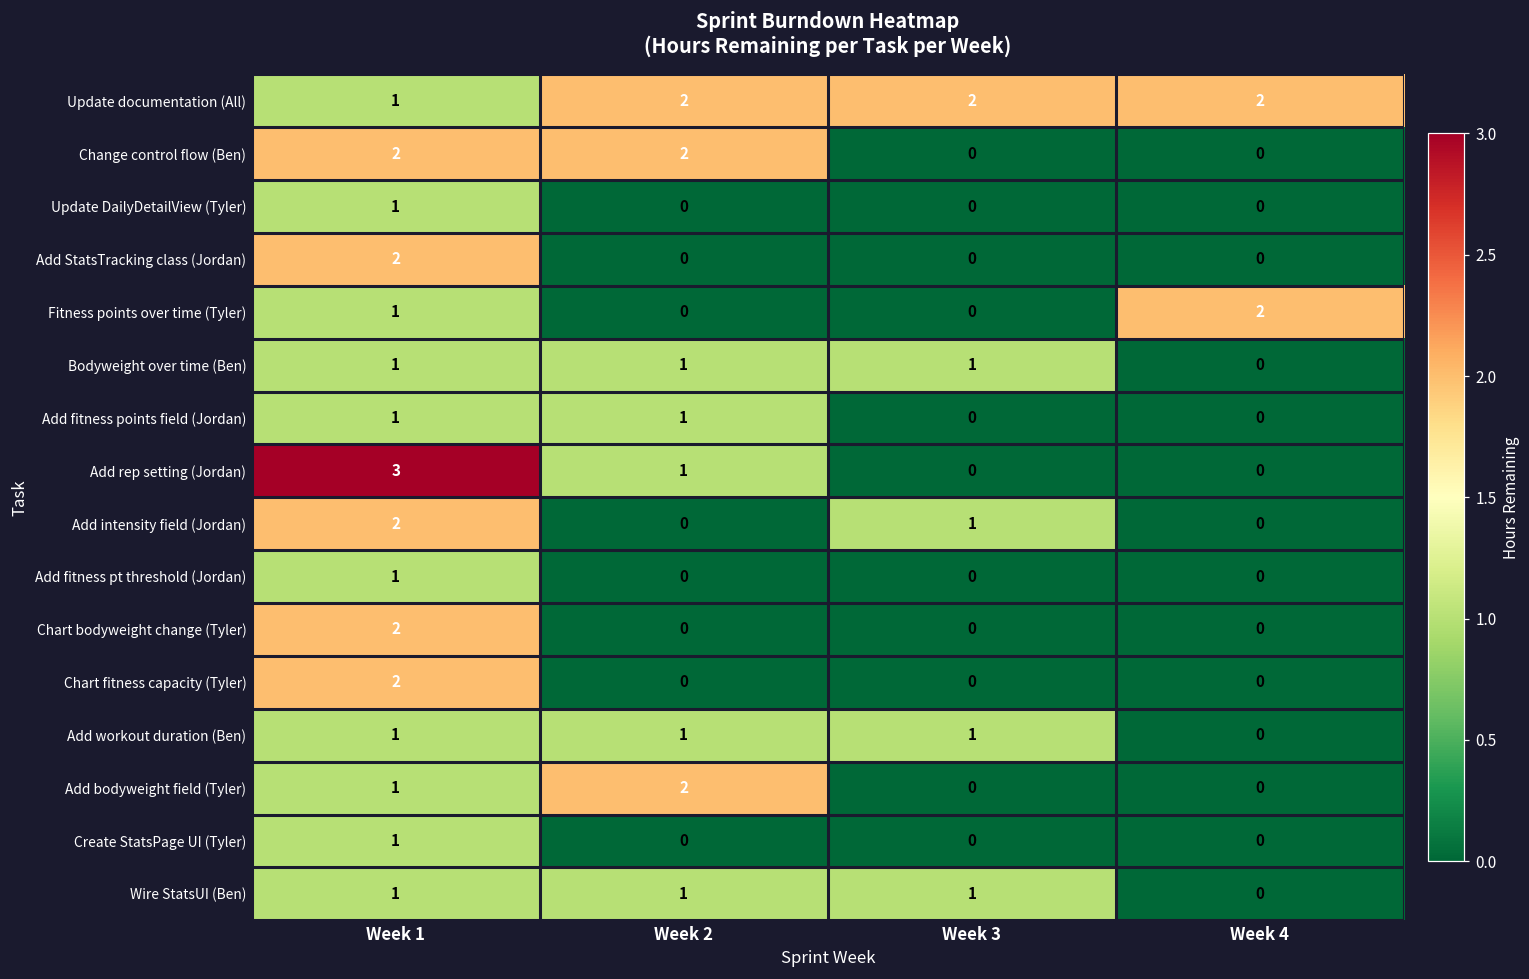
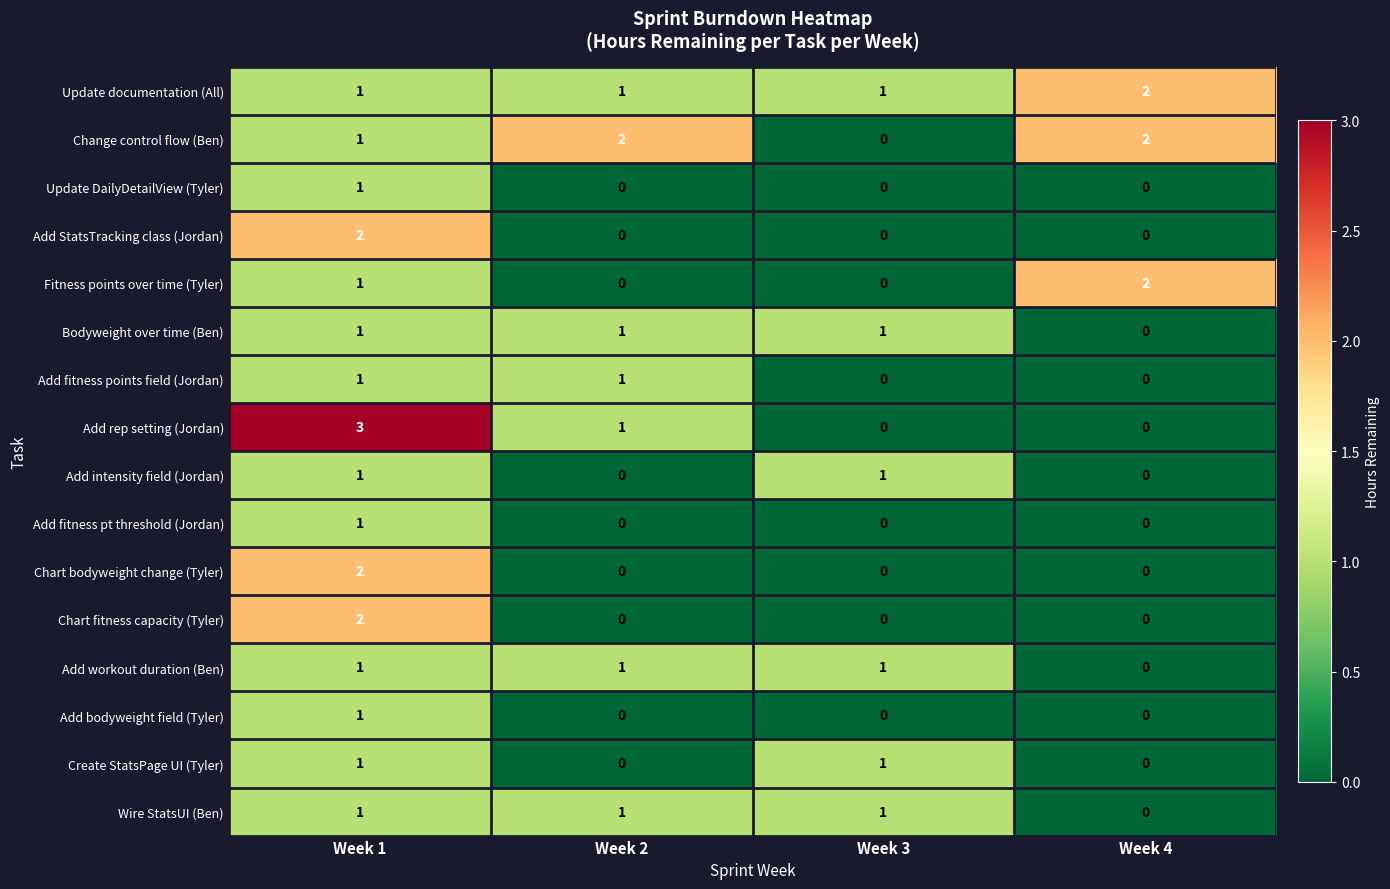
Update documentation (All), Week 2: 2 -> 1
Update documentation (All), Week 3: 2 -> 1
Change control flow (Ben), Week 1: 2 -> 1
Change control flow (Ben), Week 4: 0 -> 2
Add intensity field (Jordan), Week 1: 2 -> 1
Add bodyweight field (Tyler), Week 2: 2 -> 0
Create StatsPage UI (Tyler), Week 3: 0 -> 1
